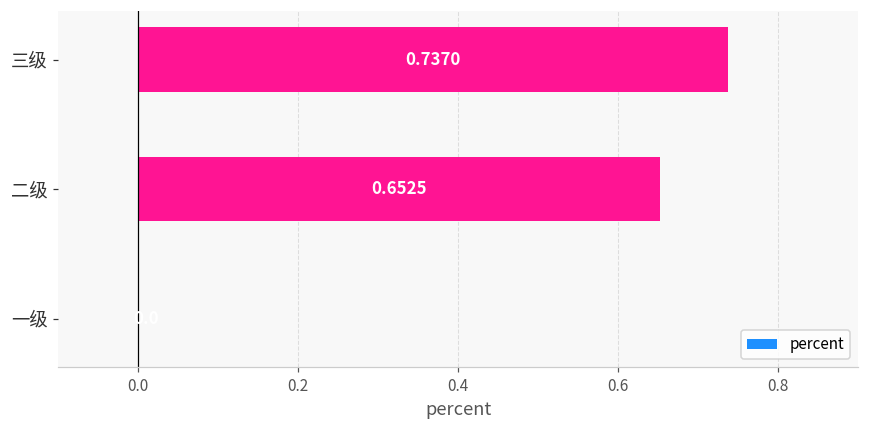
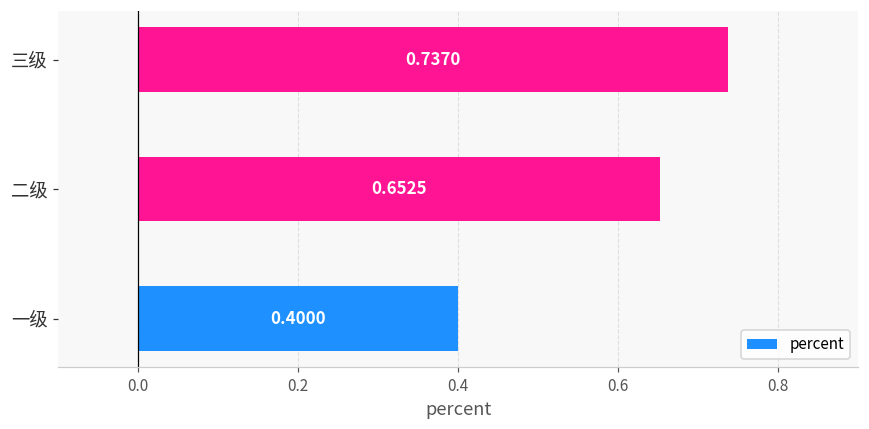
一级: 0.0 -> 0.4
